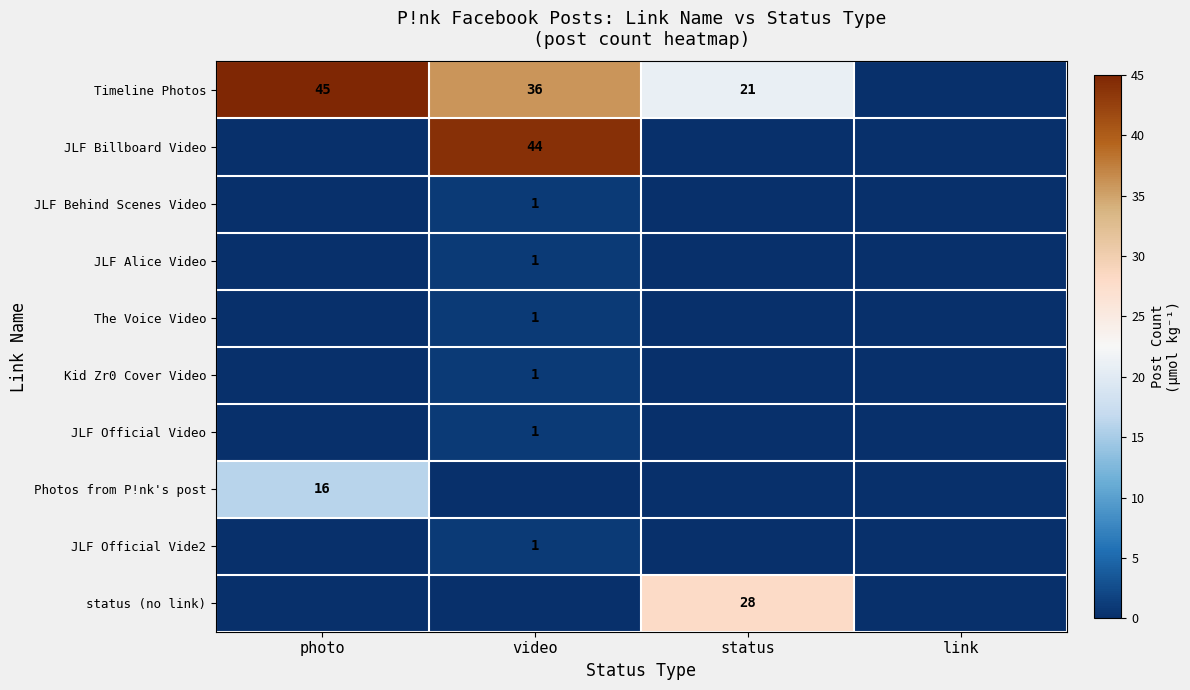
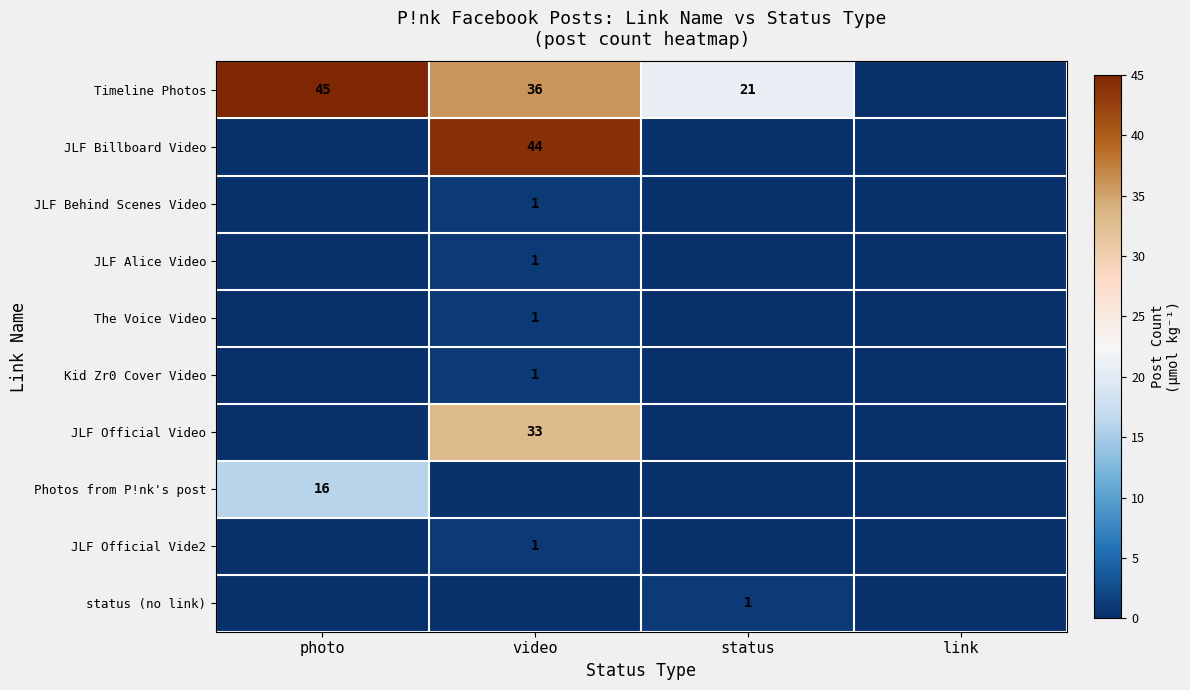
JLF Official Video, video: 1 -> 33
status (no link), status: 28 -> 1
